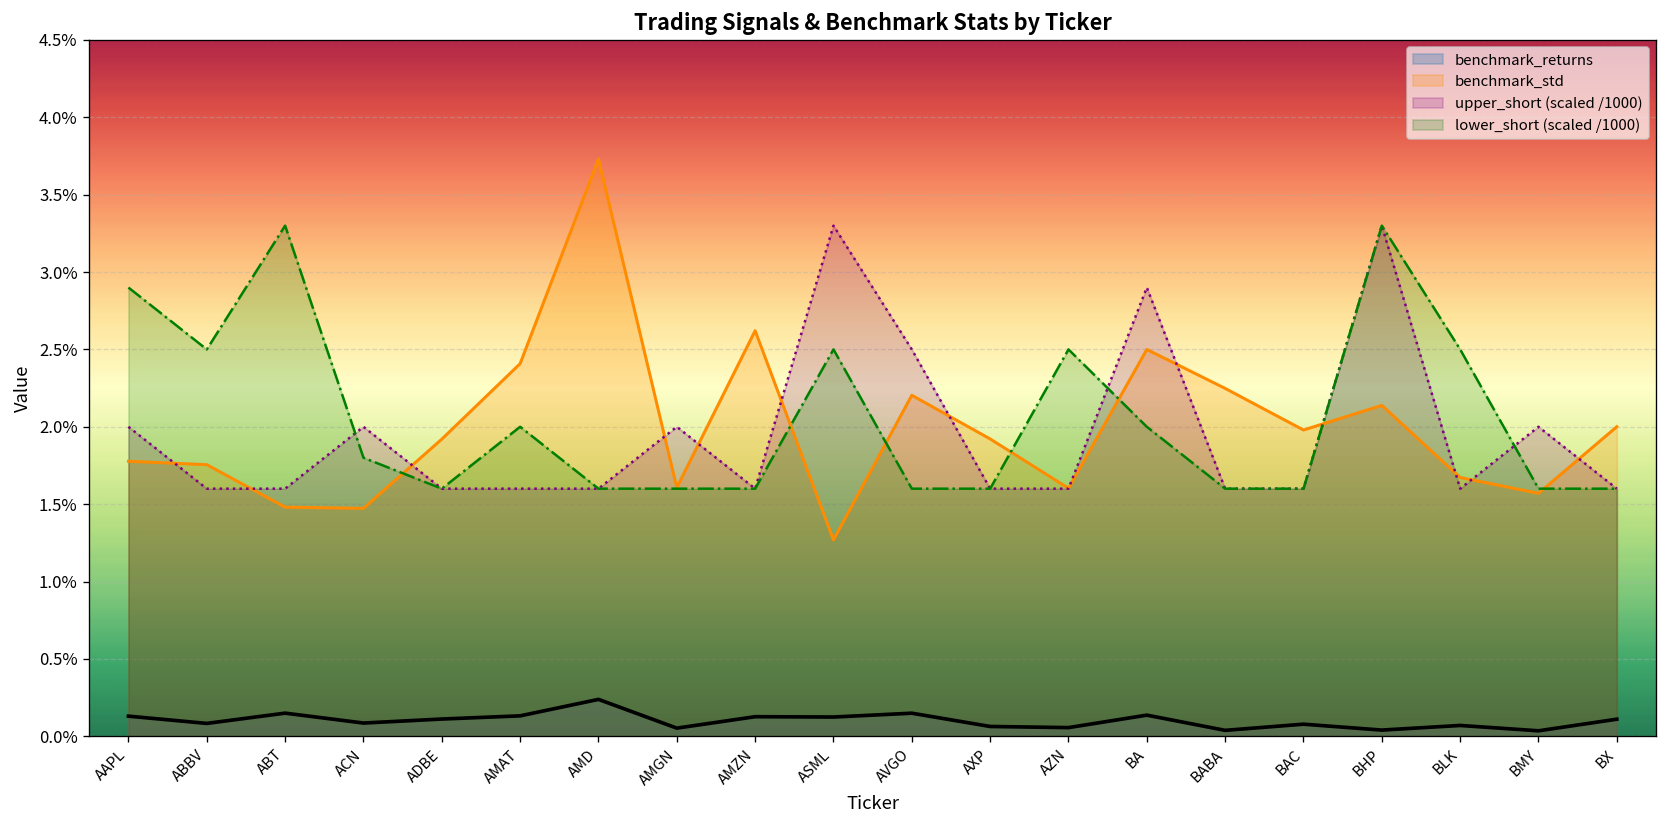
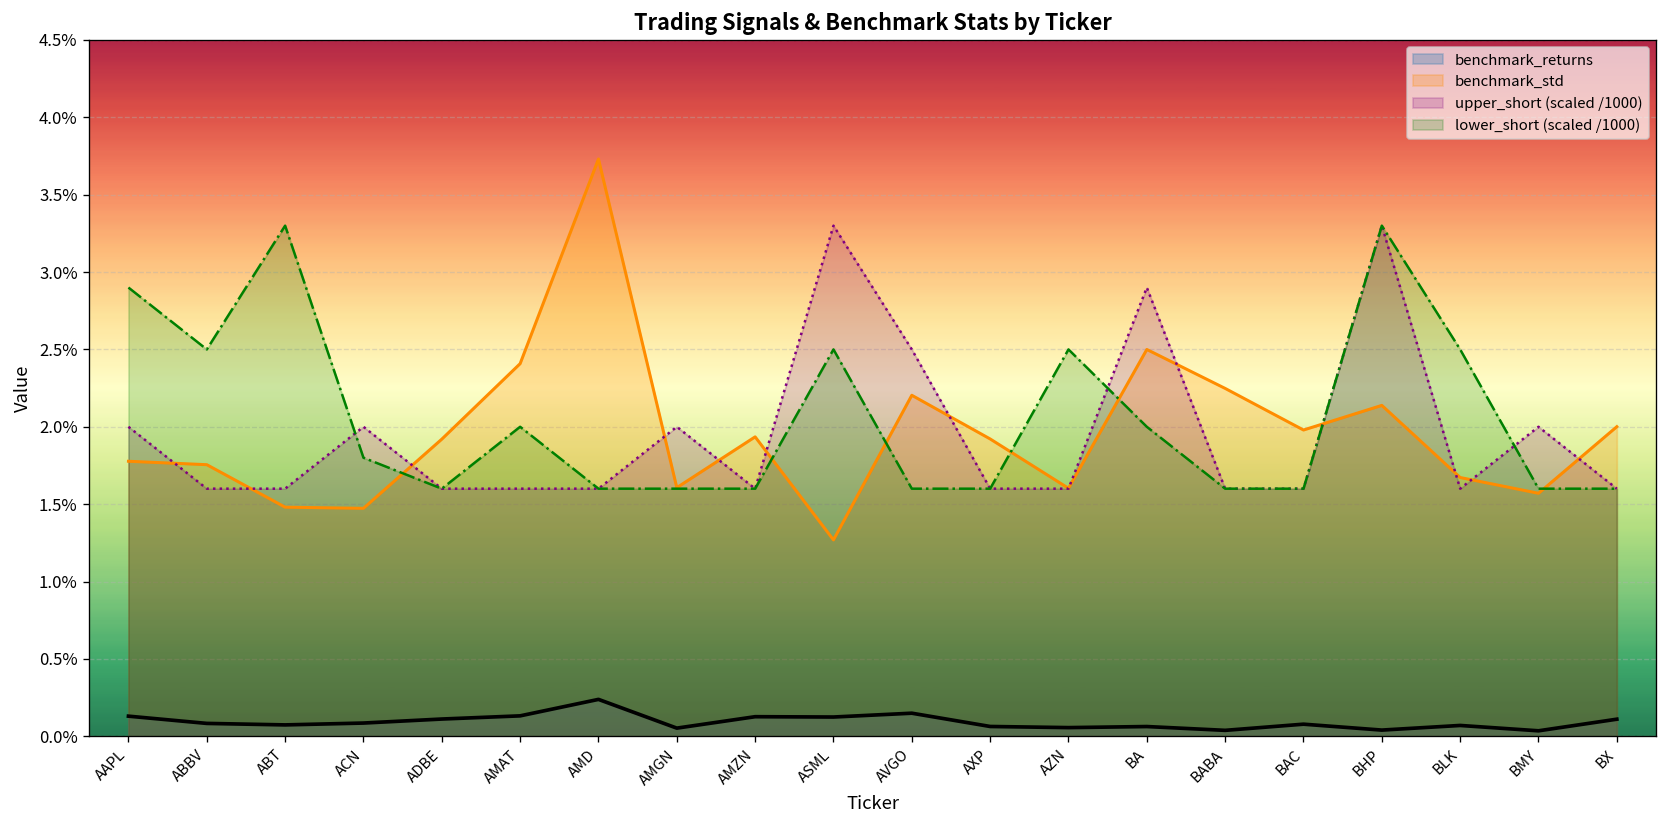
benchmark_returns, ABT: 0.15% -> 0.07%
benchmark_std, AMZN: 2.62% -> 1.93%
benchmark_returns, BA: 0.14% -> 0.06%
